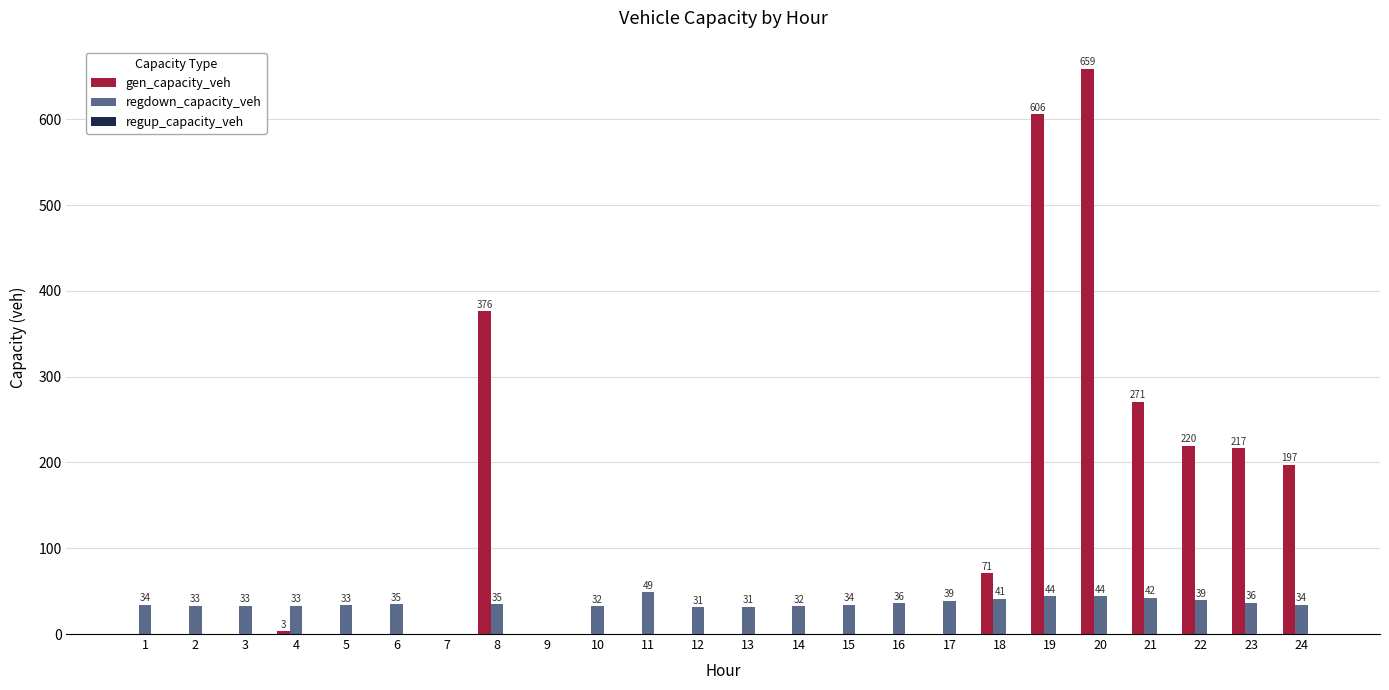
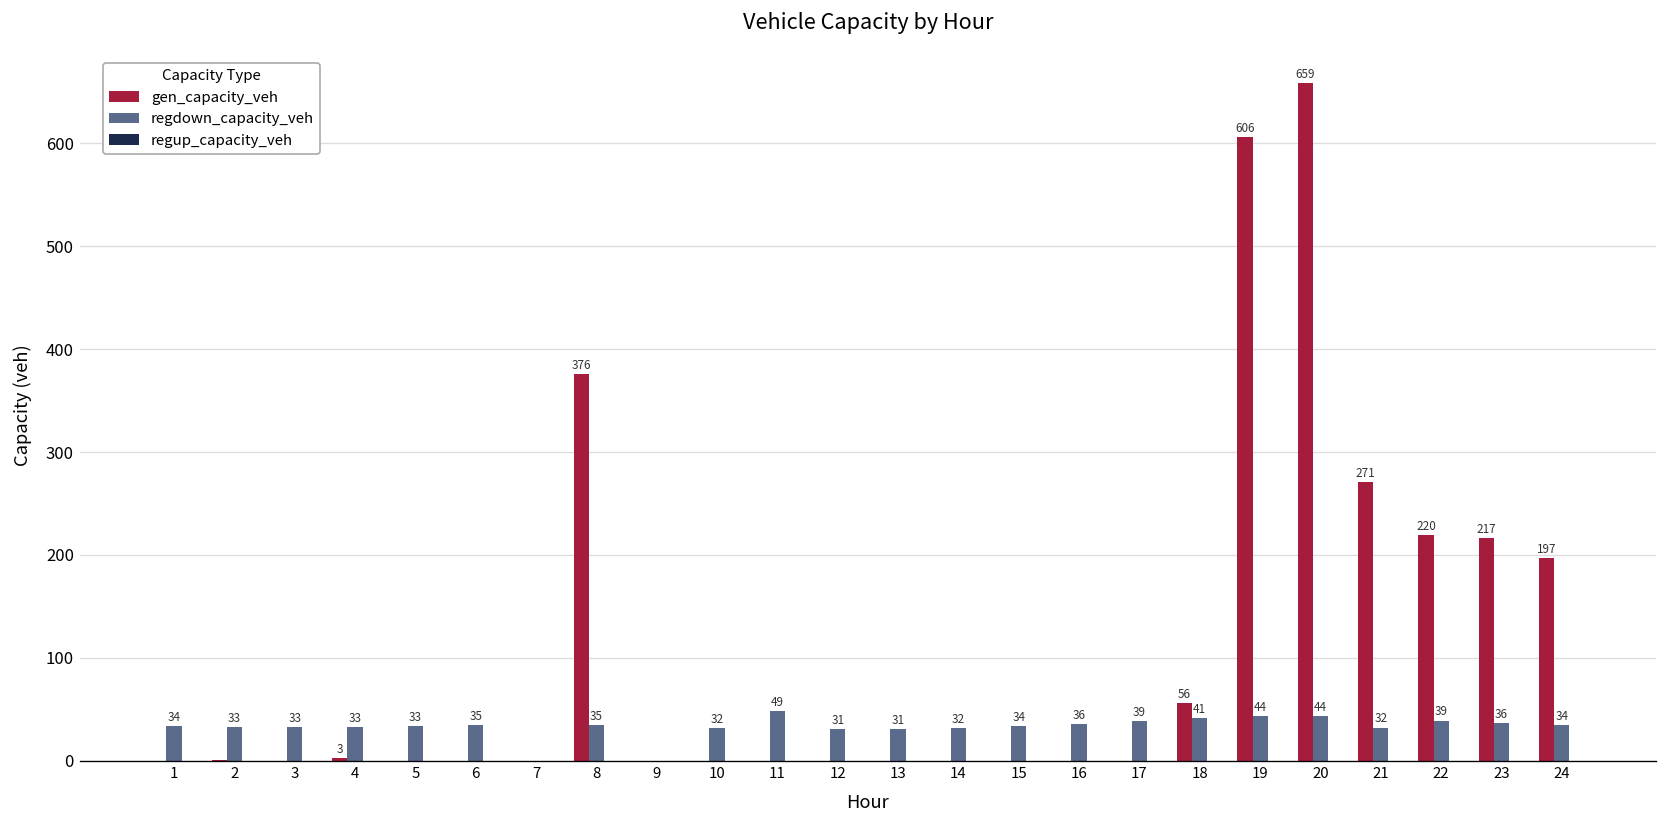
gen_capacity_veh, 18: 71 -> 56
regdown_capacity_veh, 21: 42 -> 32
